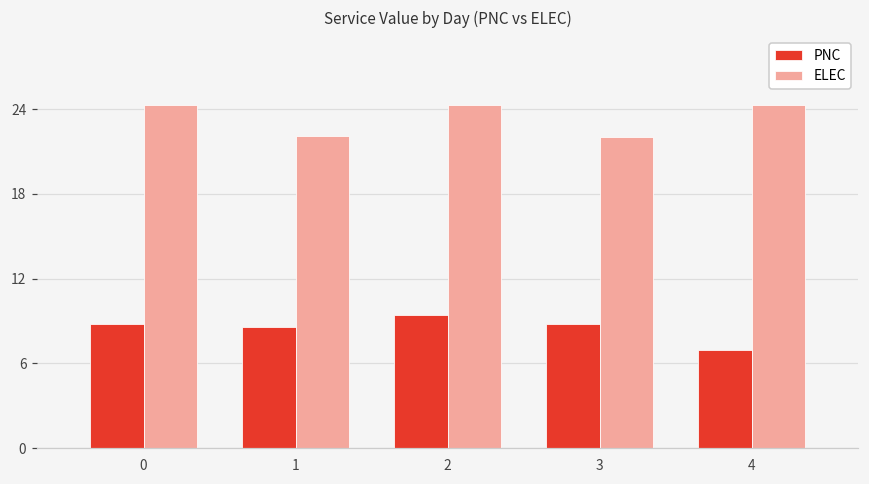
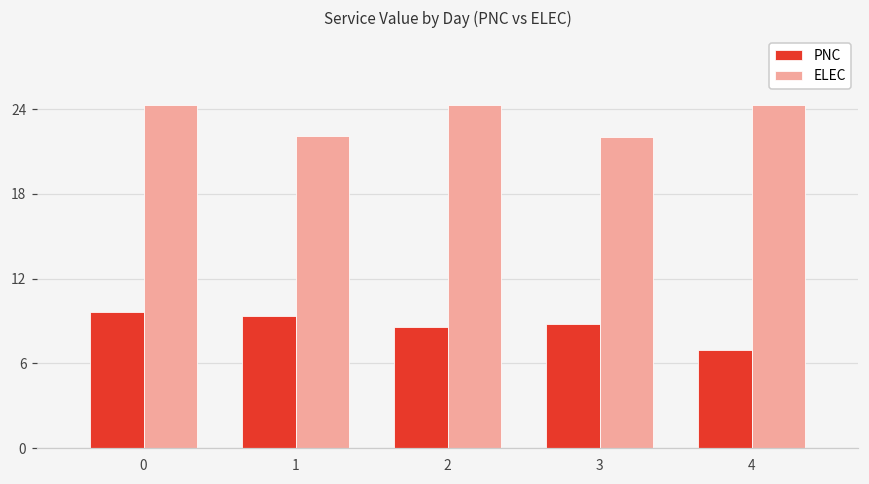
PNC, 0: 8.8 -> 9.7
PNC, 1: 8.6 -> 9.3
PNC, 2: 9.4 -> 8.6
